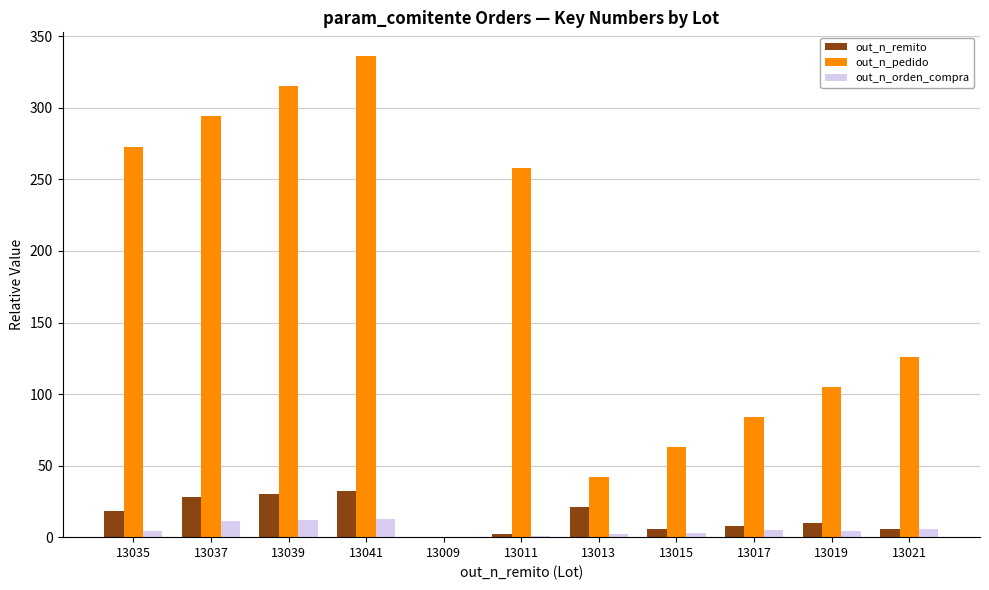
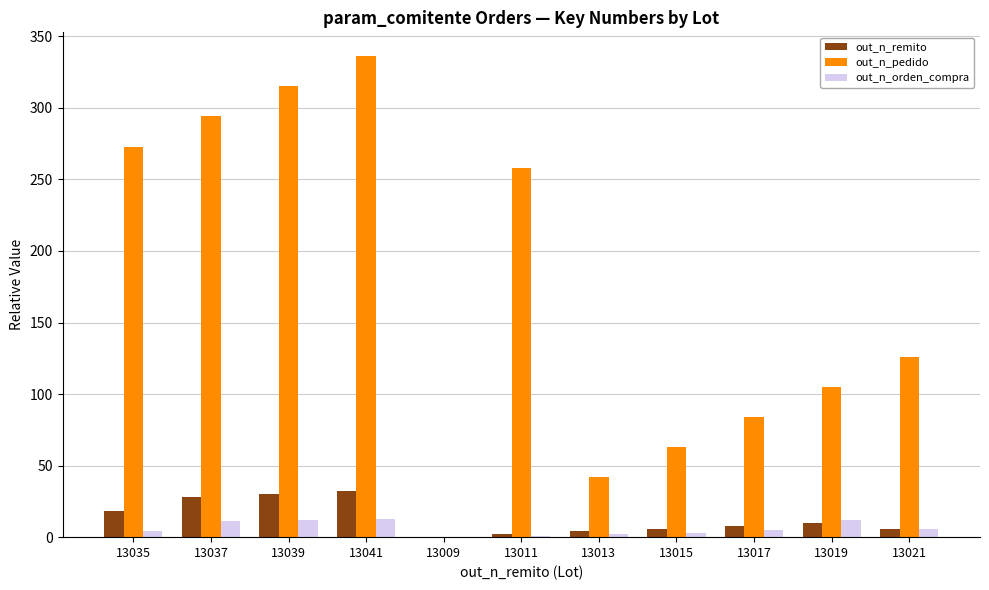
out_n_remito, 13013: 21 -> 4
out_n_orden_compra, 13019: 4 -> 12
